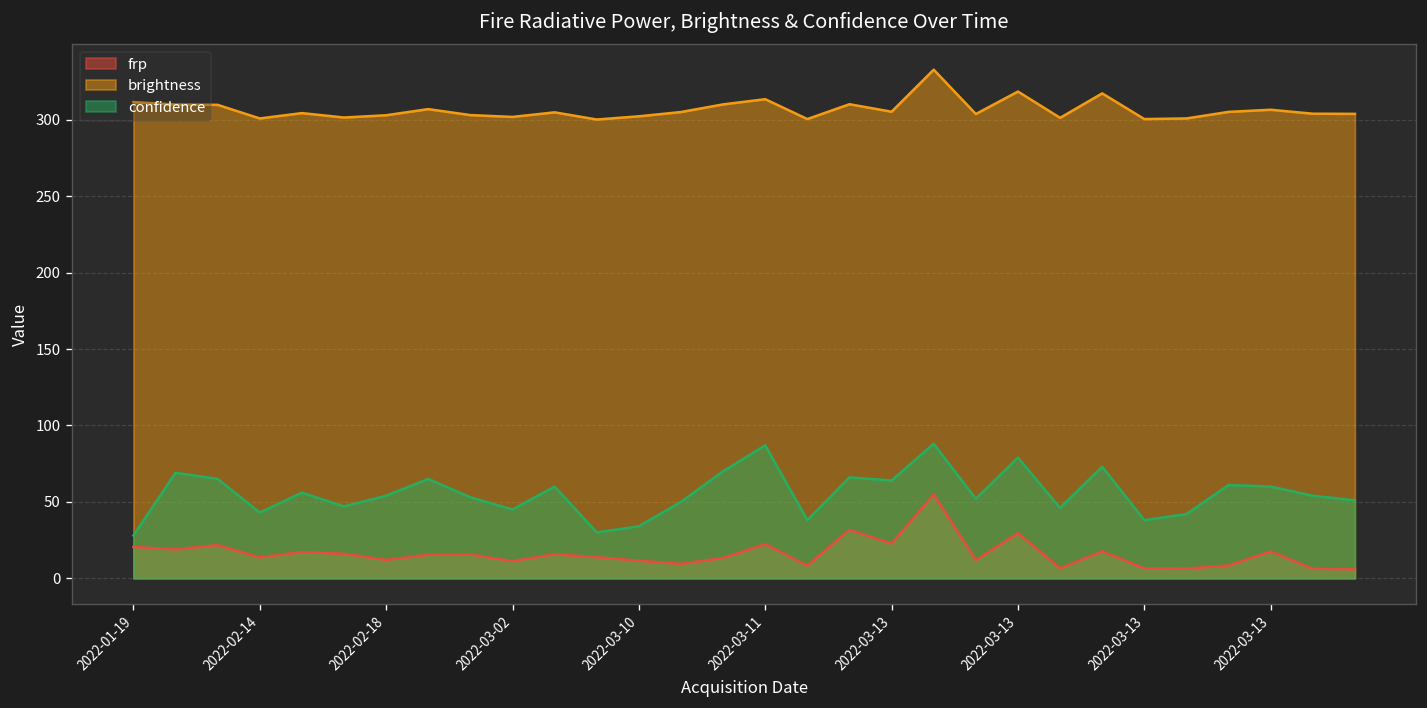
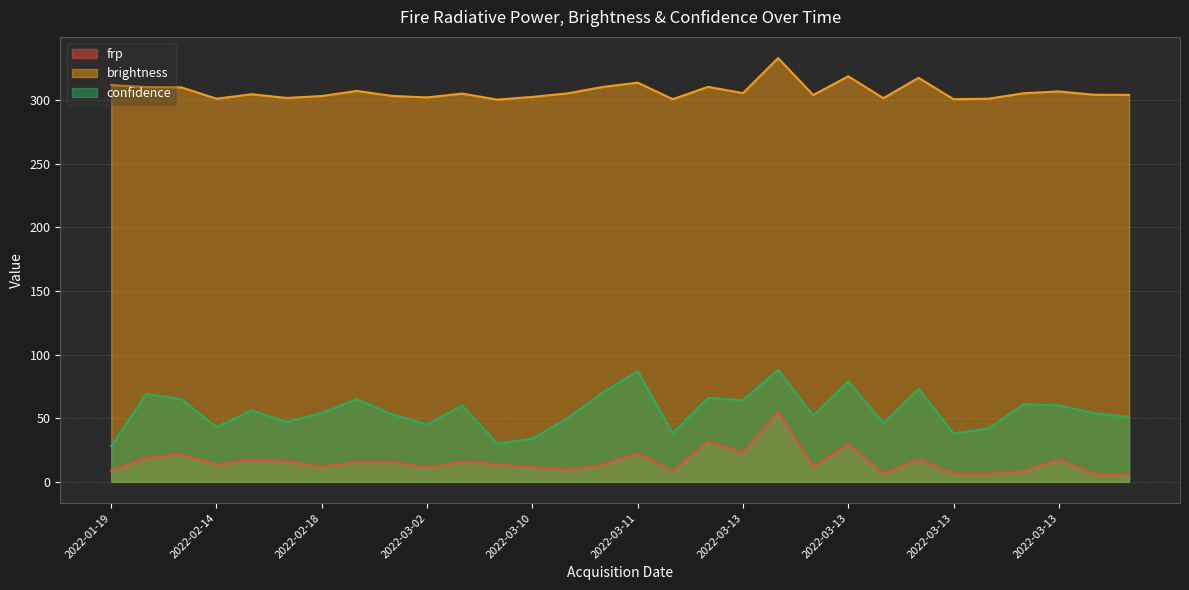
frp, 2022-01-19: 21 -> 9
